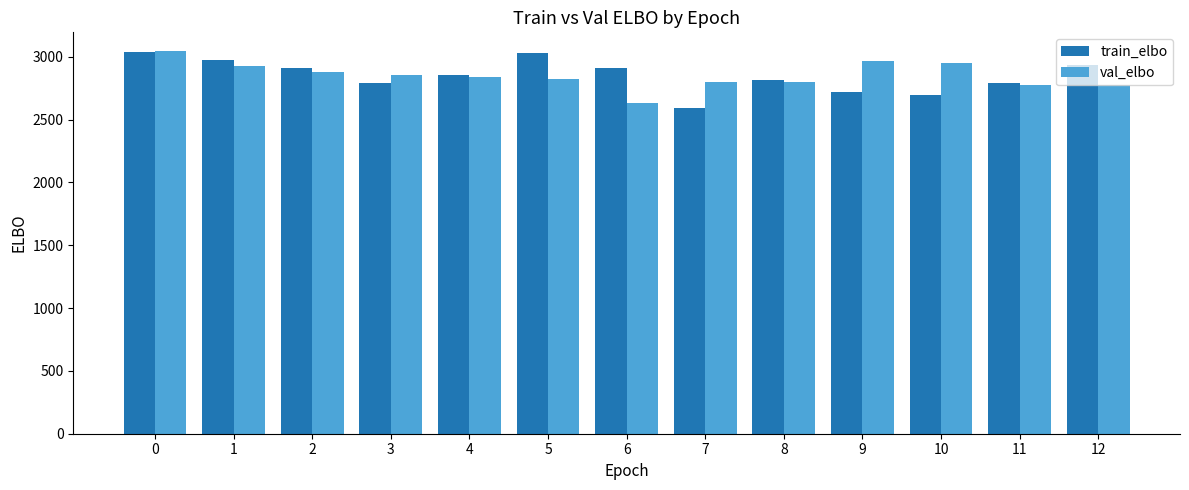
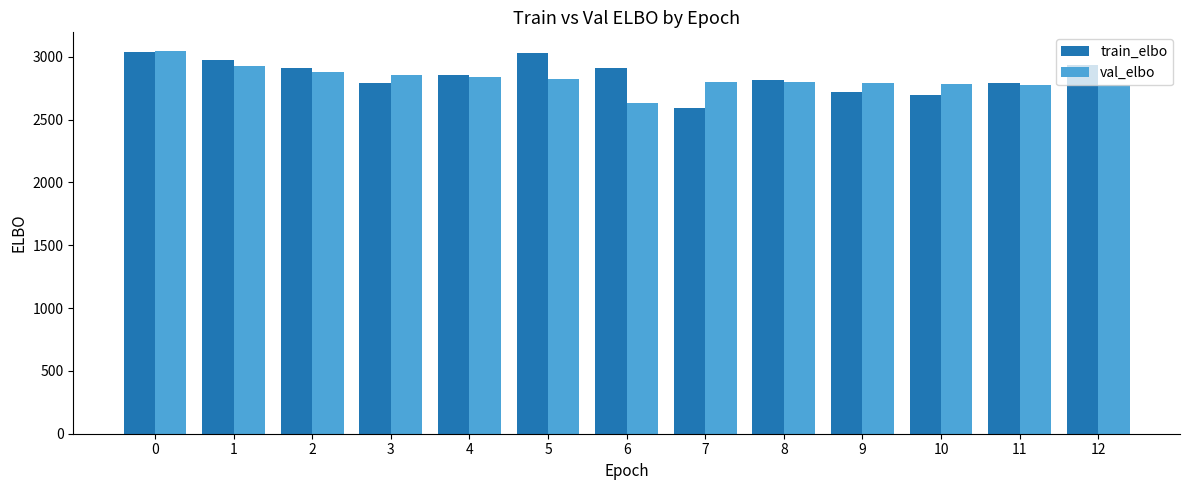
val_elbo, 9: 2960 -> 2790
val_elbo, 10: 2950 -> 2780
